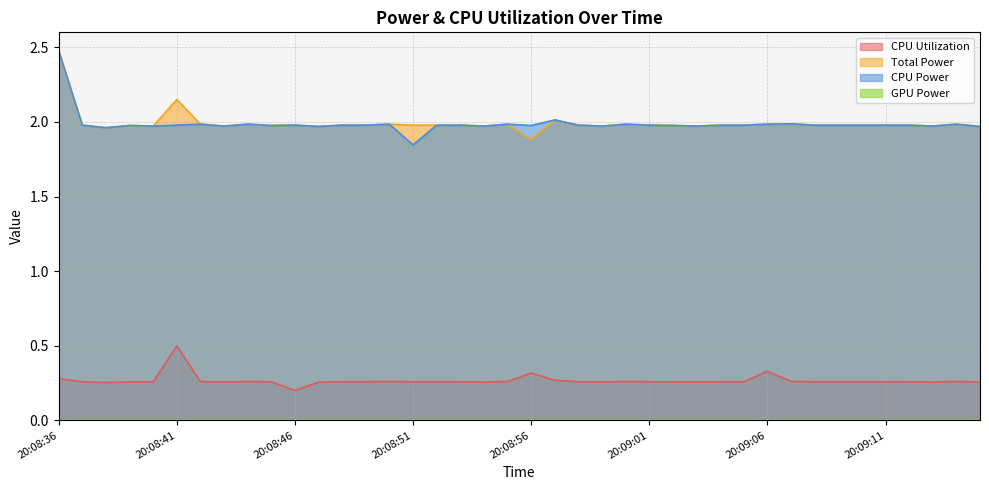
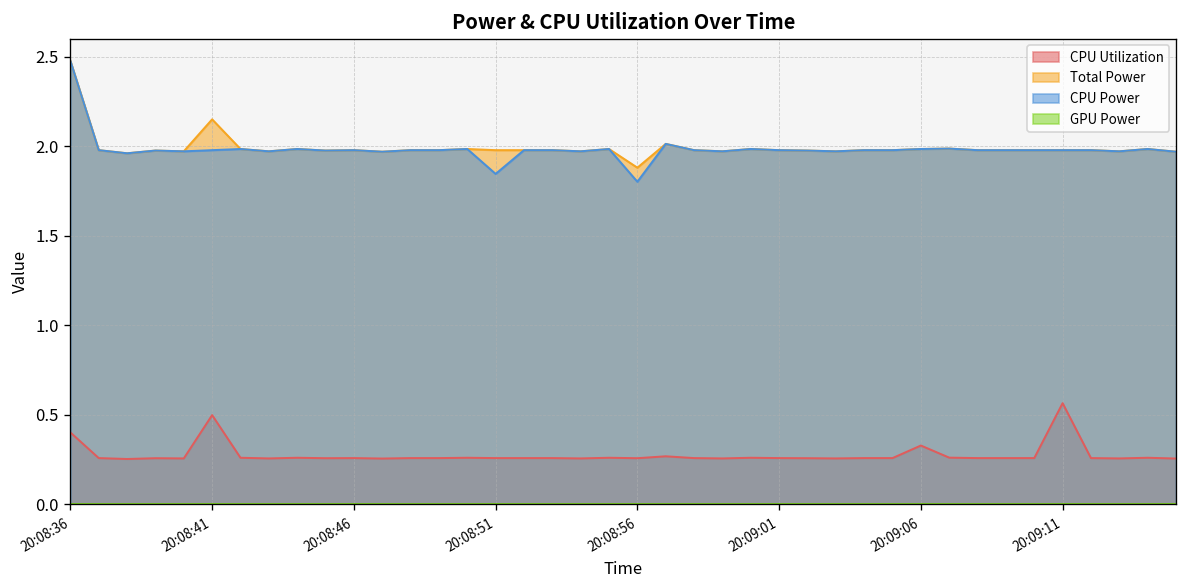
CPU Utilization, 20:08:36: 0.28 -> 0.40
CPU Utilization, 20:08:46: 0.20 -> 0.26
CPU Utilization, 20:08:56: 0.32 -> 0.26
CPU Power, 20:08:56: 1.98 -> 1.80
CPU Utilization, 20:09:11: 0.26 -> 0.57
